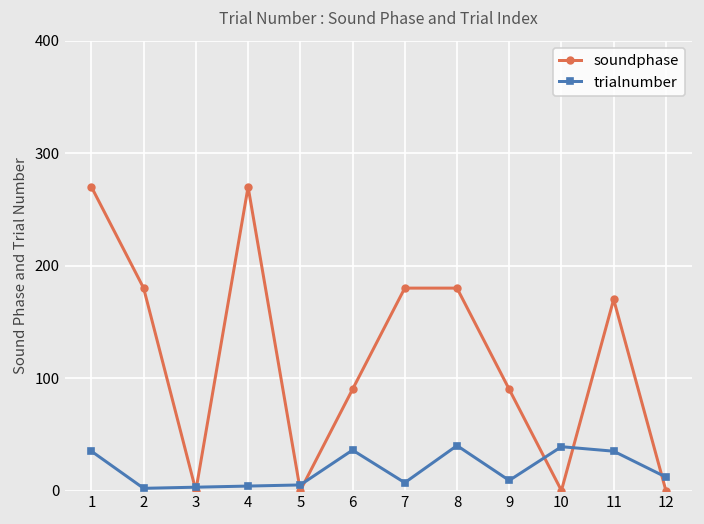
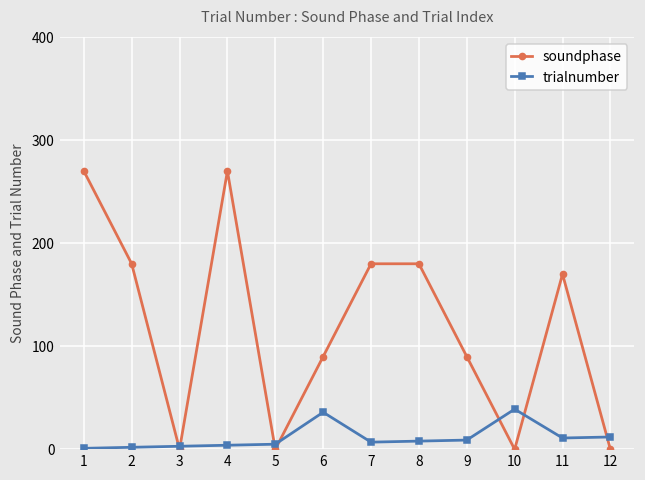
trialnumber, 1: 40 -> 0
trialnumber, 8: 40 -> 10
trialnumber, 11: 40 -> 10
